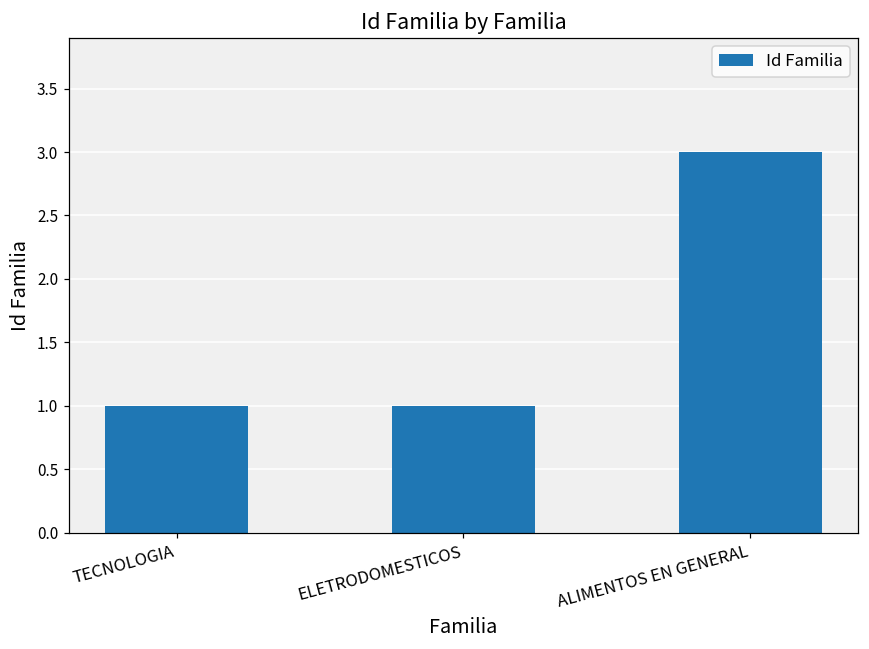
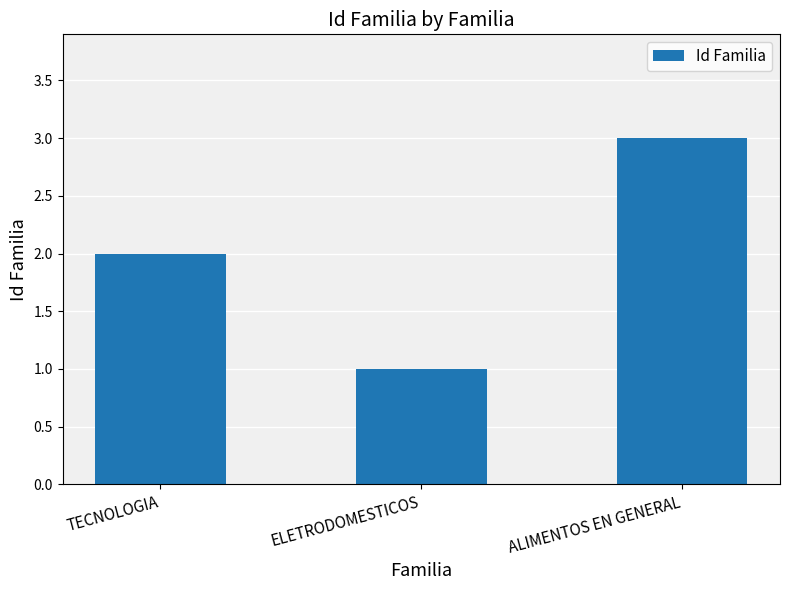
TECNOLOGIA: 1 -> 2
